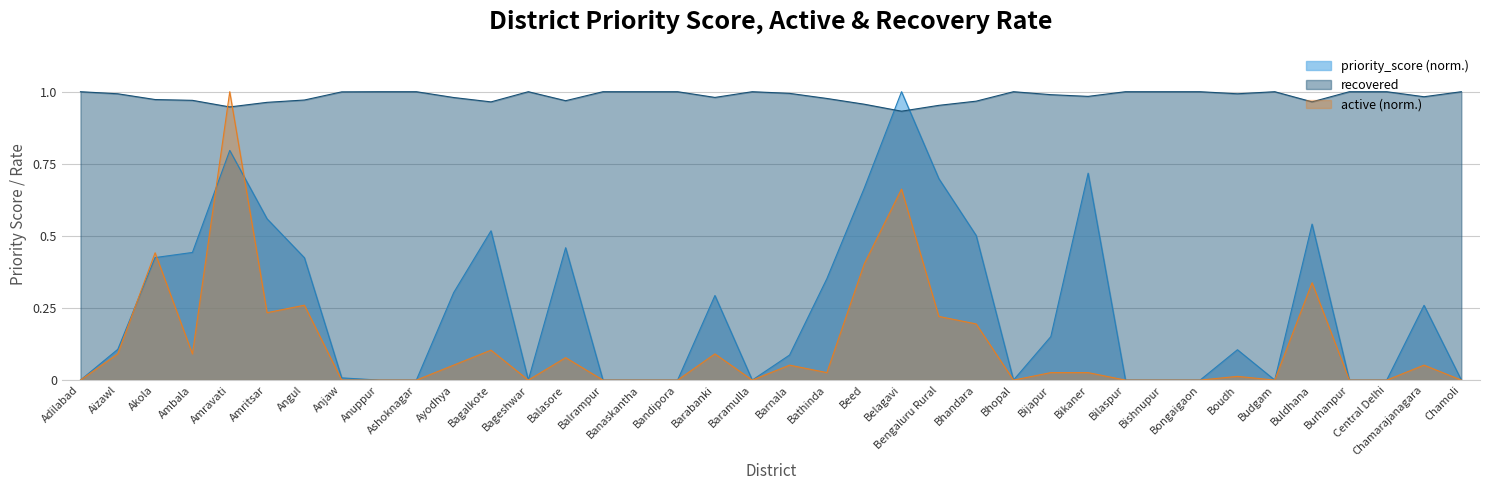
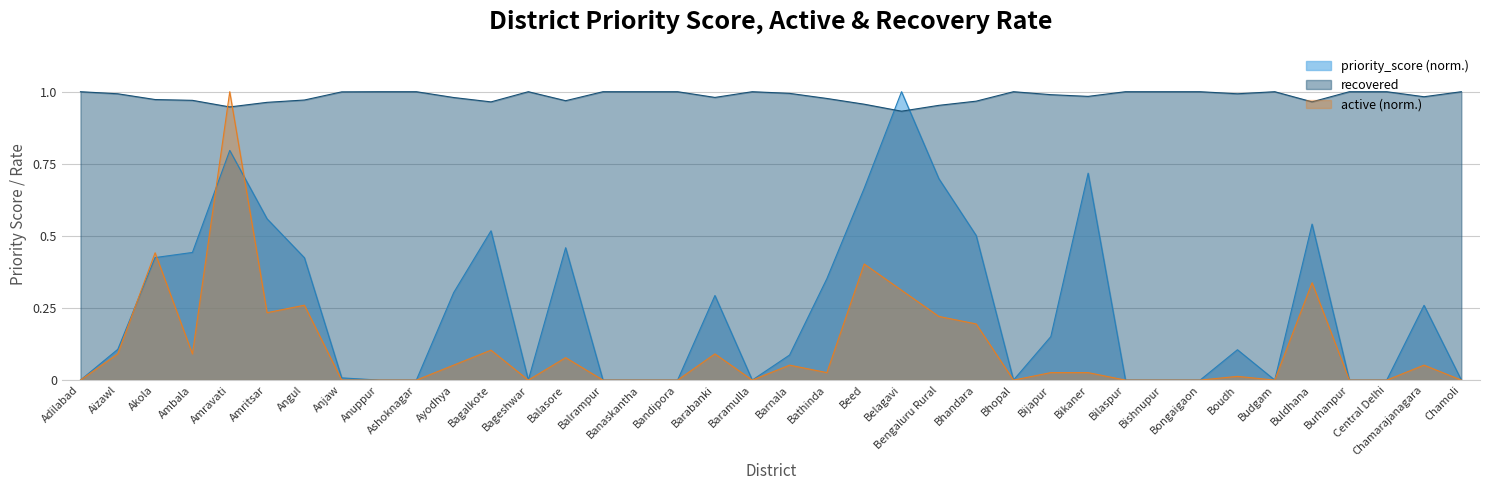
active (norm.), Belagavi: 0.66 -> 0.31
